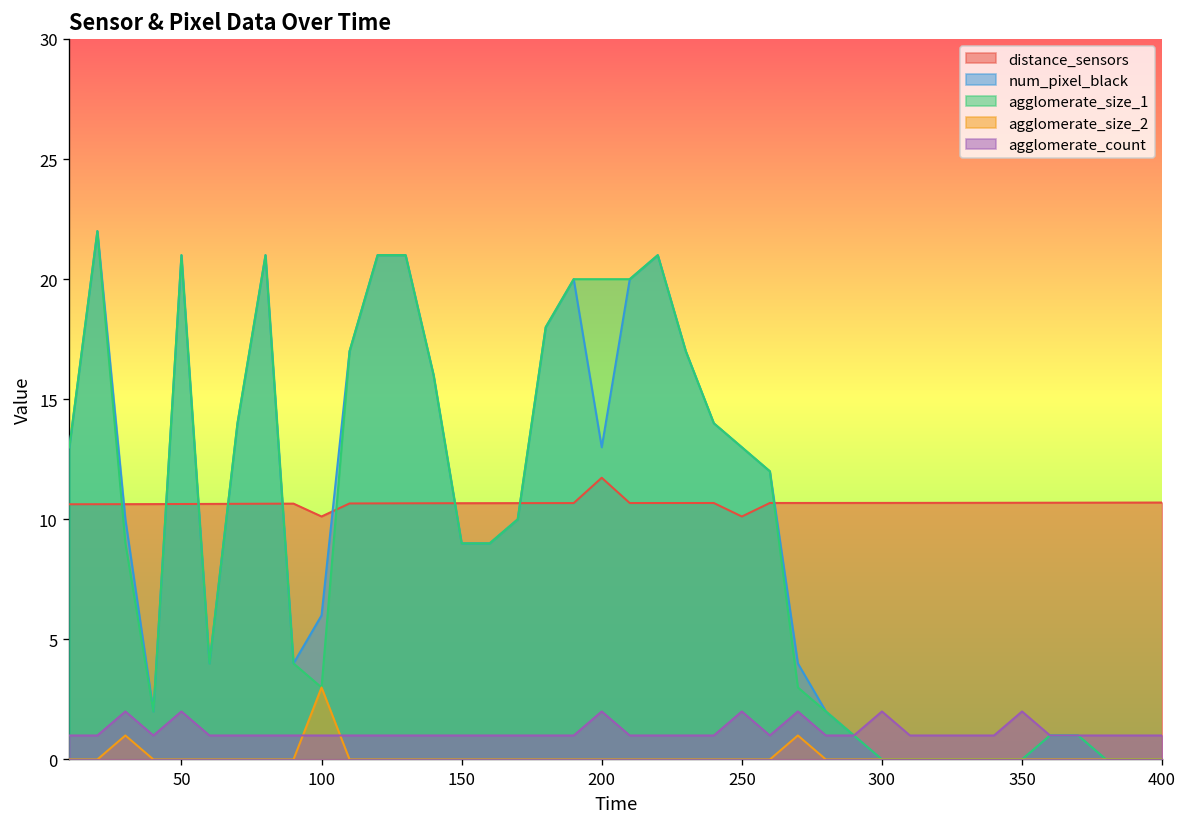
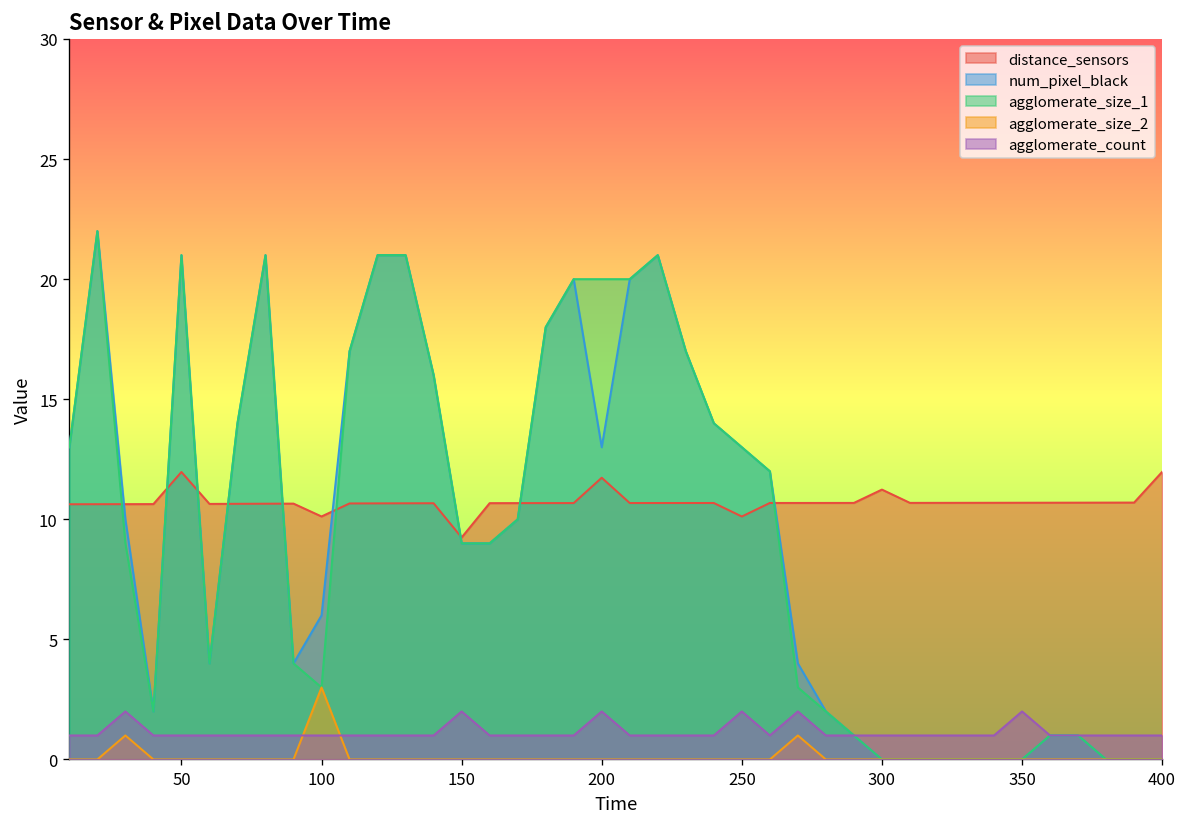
distance_sensors, 50: 10.6 -> 12.0
agglomerate_count, 50: 2 -> 1
distance_sensors, 150: 10.7 -> 9.2
agglomerate_count, 150: 1 -> 2
distance_sensors, 300: 10.7 -> 11.2
agglomerate_count, 300: 2 -> 1
distance_sensors, 400: 10.7 -> 12.0
